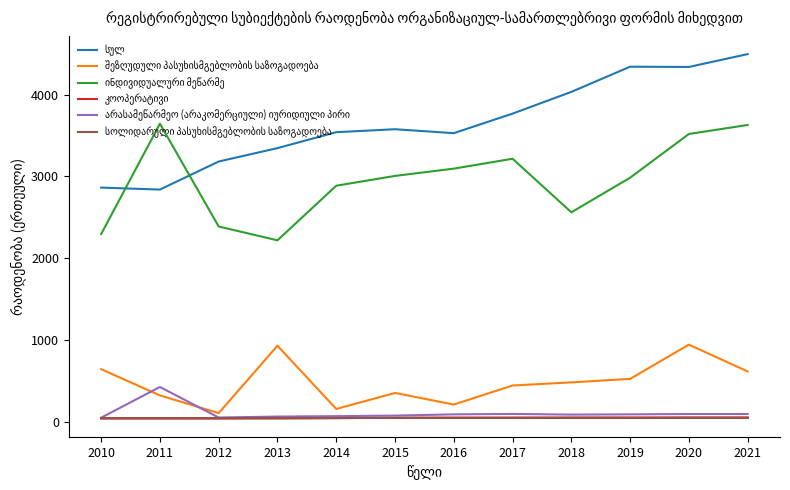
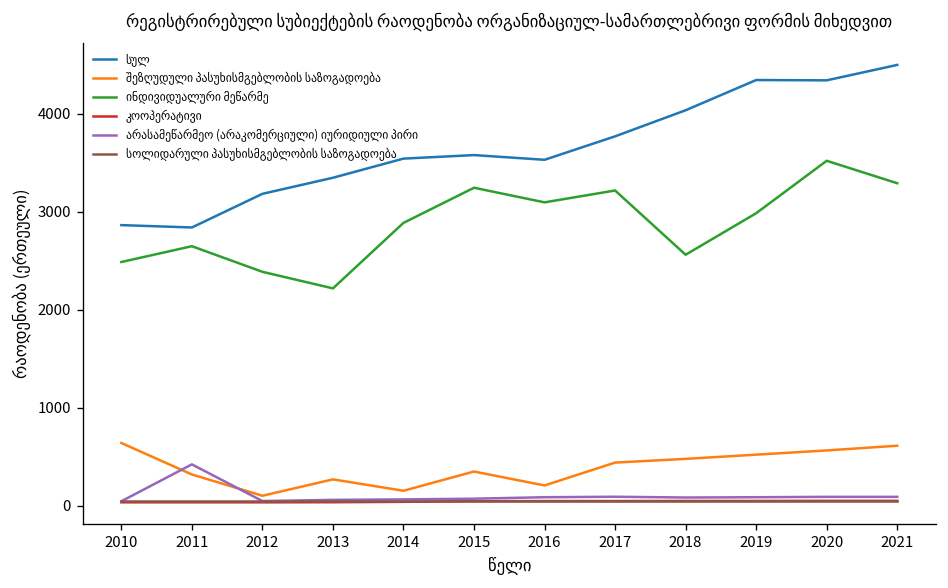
ინდივიდუალური მეწარმე, 2010: 2300 -> 2500
ინდივიდუალური მეწარმე, 2011: 3600 -> 2600
შეზღუდული პასუხისმგებლობის საზოგადოება, 2013: 900 -> 300
ინდივიდუალური მეწარმე, 2015: 3000 -> 3200
შეზღუდული პასუხისმგებლობის საზოგადოება, 2020: 900 -> 600
ინდივიდუალური მეწარმე, 2021: 3600 -> 3300
